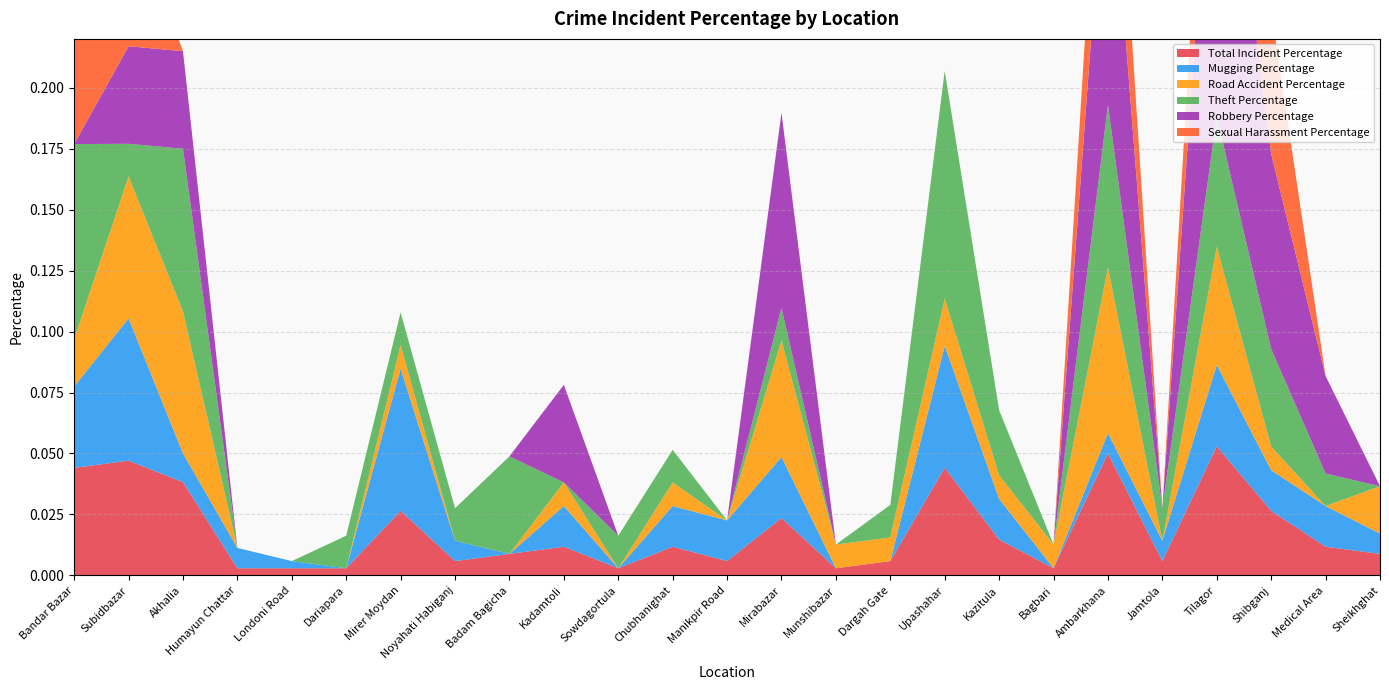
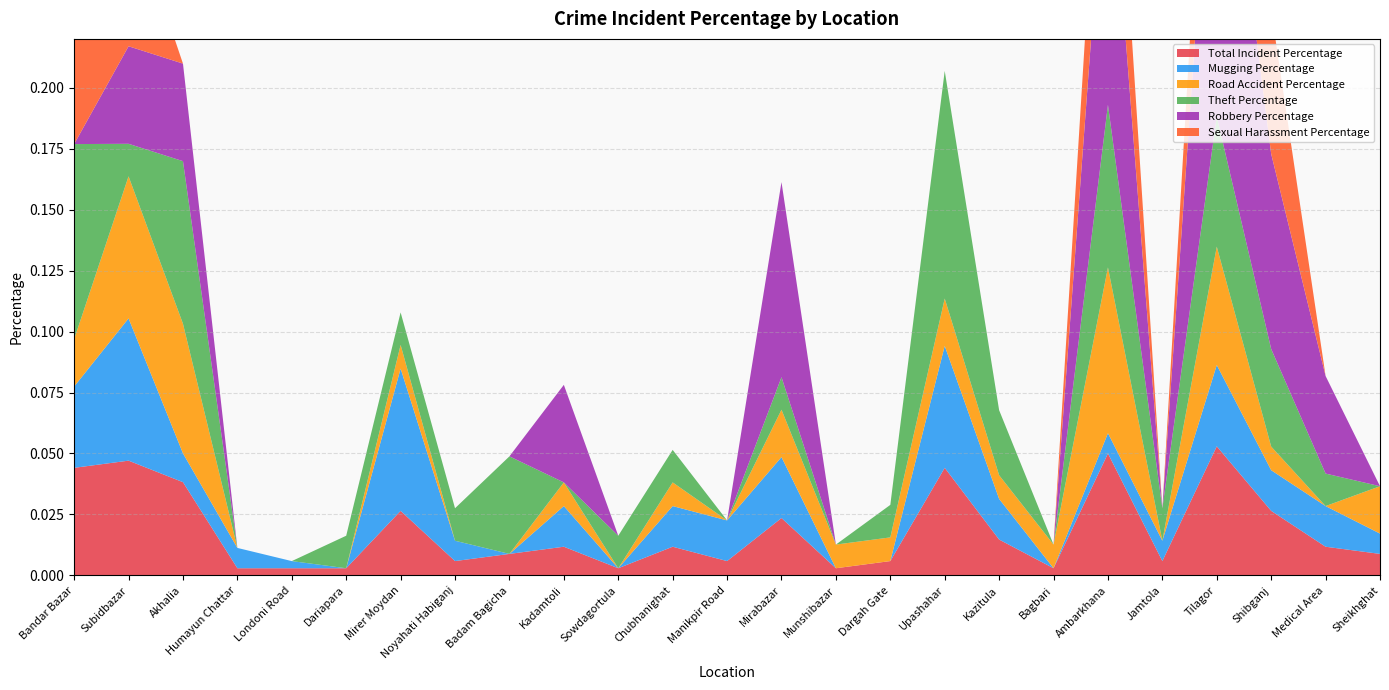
Road Accident Percentage, Akhalia: 0.058 -> 0.053
Road Accident Percentage, Mirabazar: 0.048 -> 0.019
